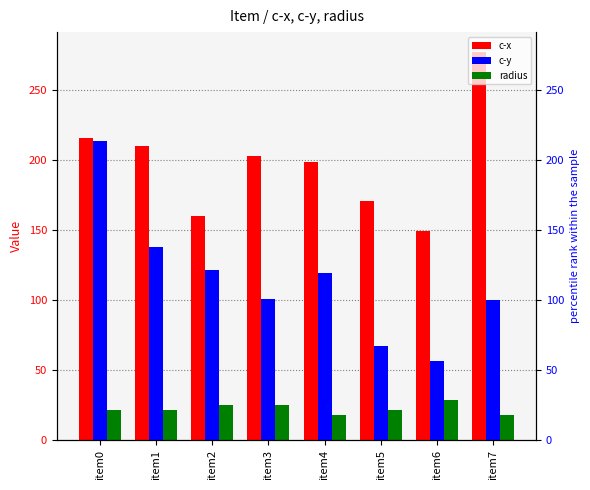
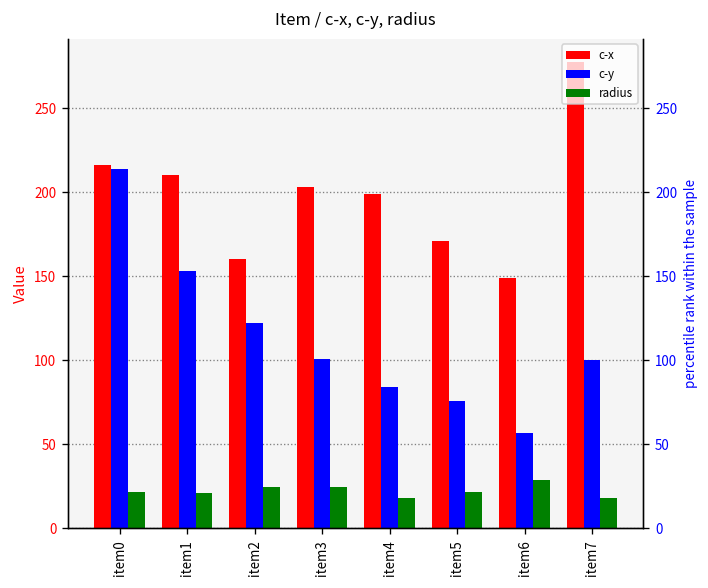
c-y, item1: 138 -> 153
c-y, item4: 120 -> 84
c-y, item5: 68 -> 76
